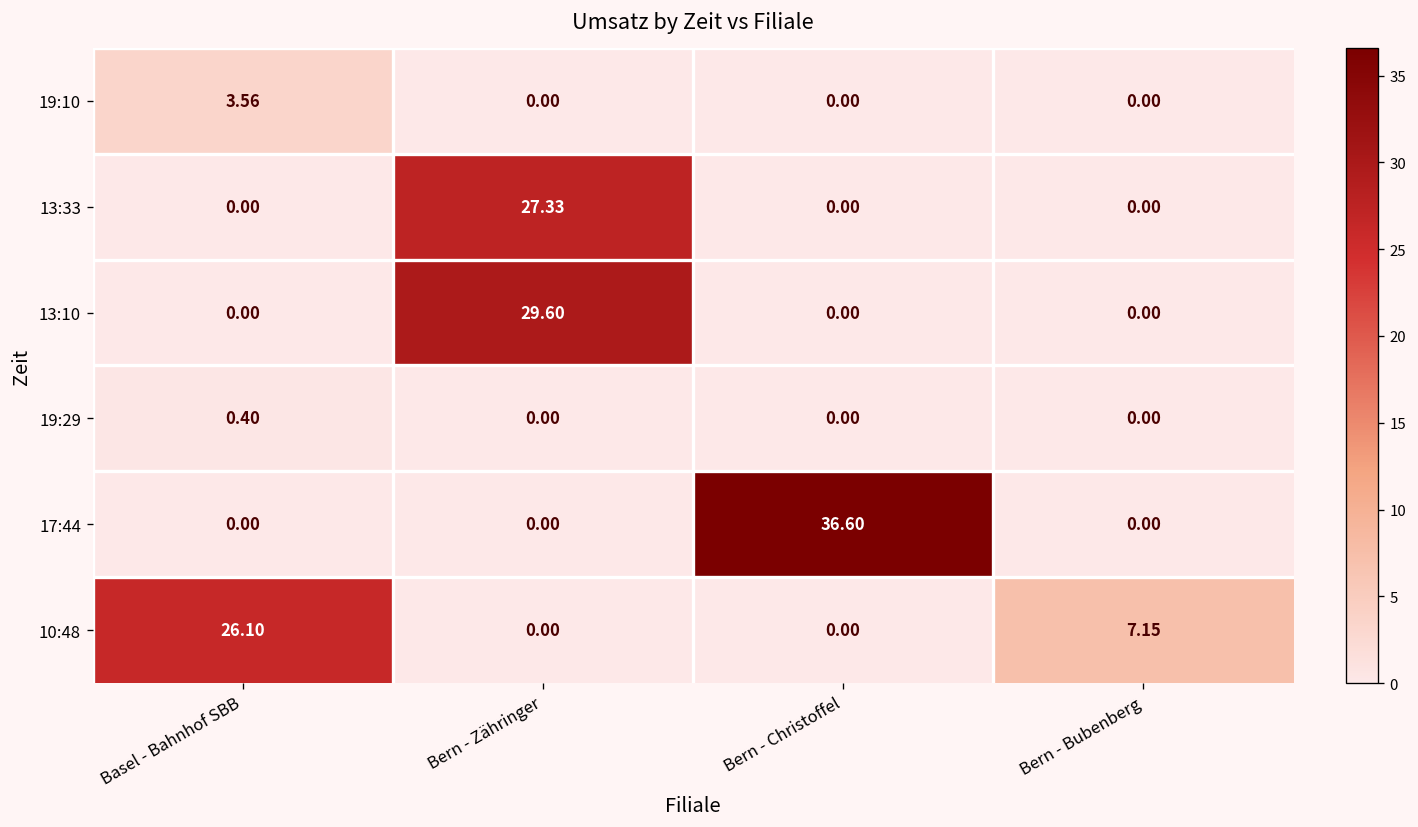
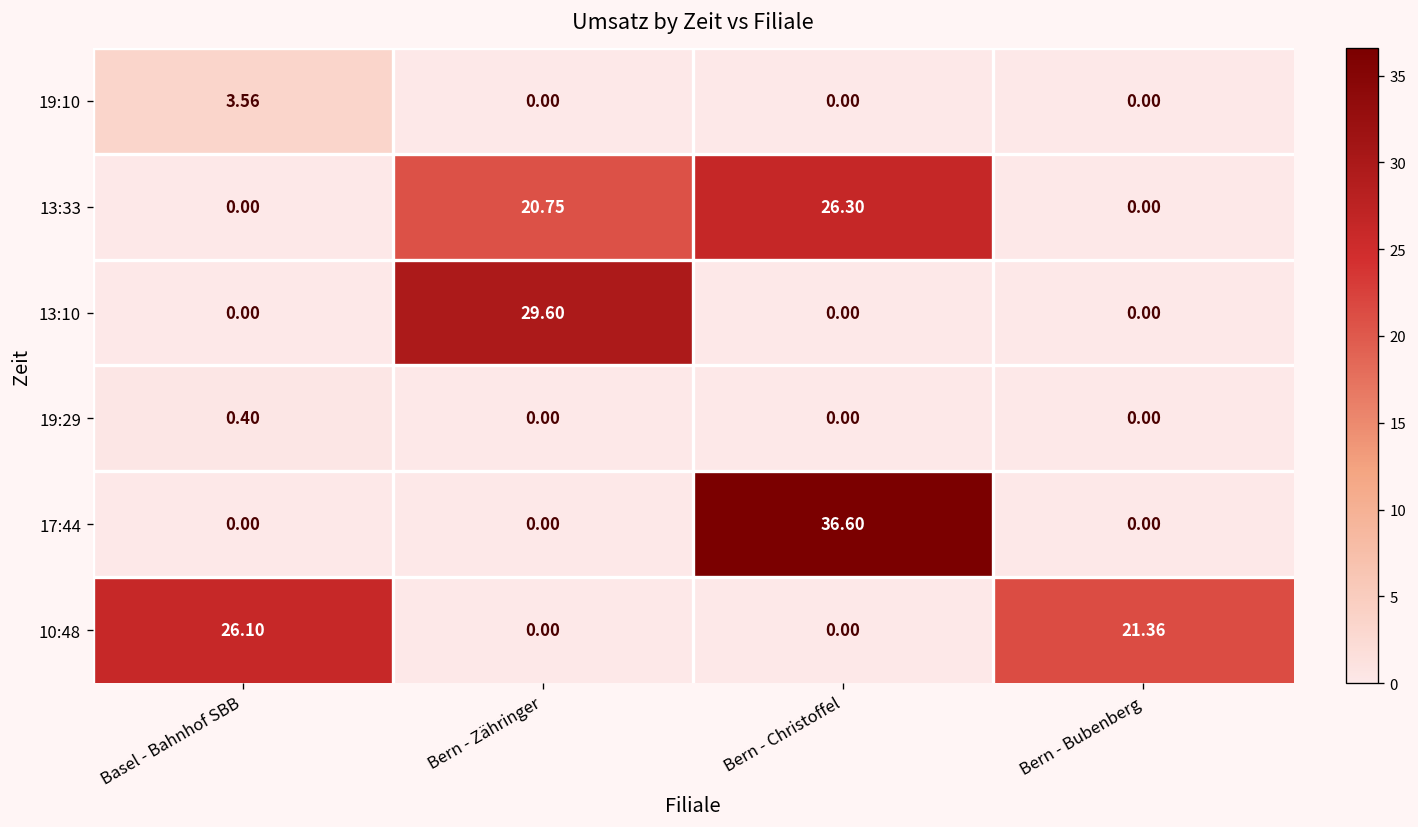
13:33, Bern - Zähringer: 27.33 -> 20.75
13:33, Bern - Christoffel: 0.00 -> 26.30
10:48, Bern - Bubenberg: 7.15 -> 21.36
